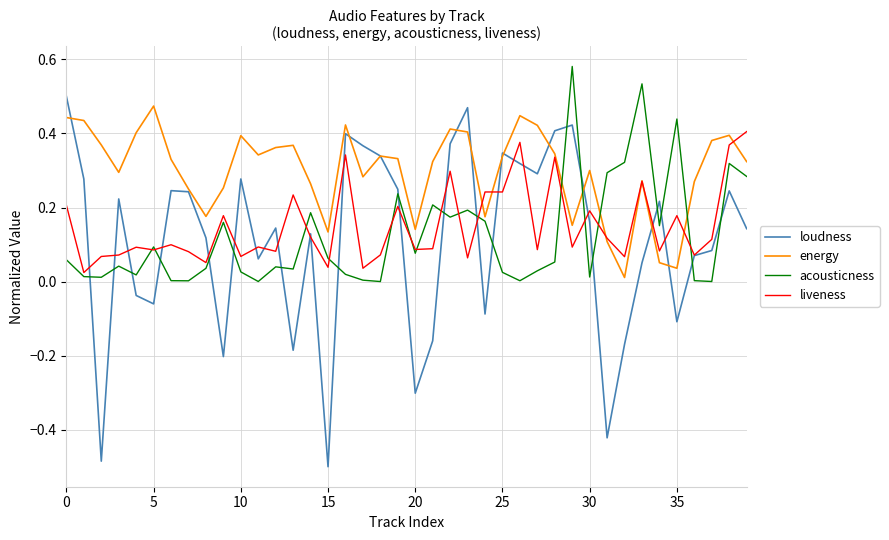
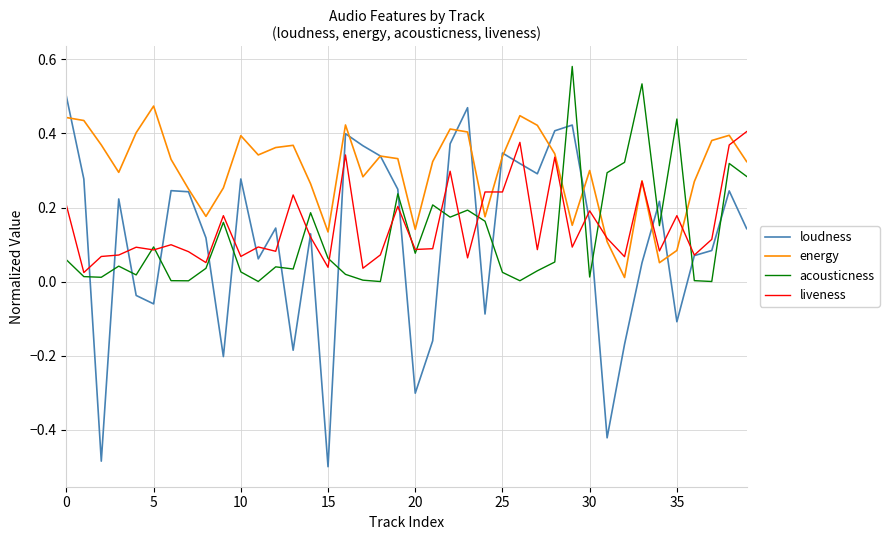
energy, 35: 0.04 -> 0.08
